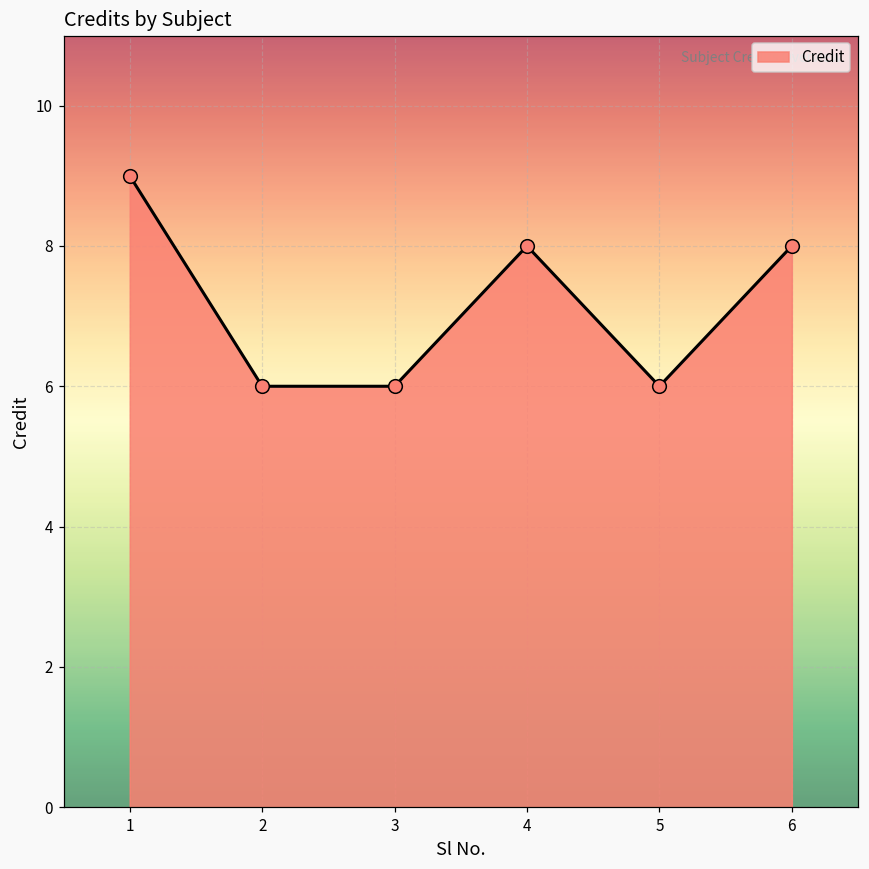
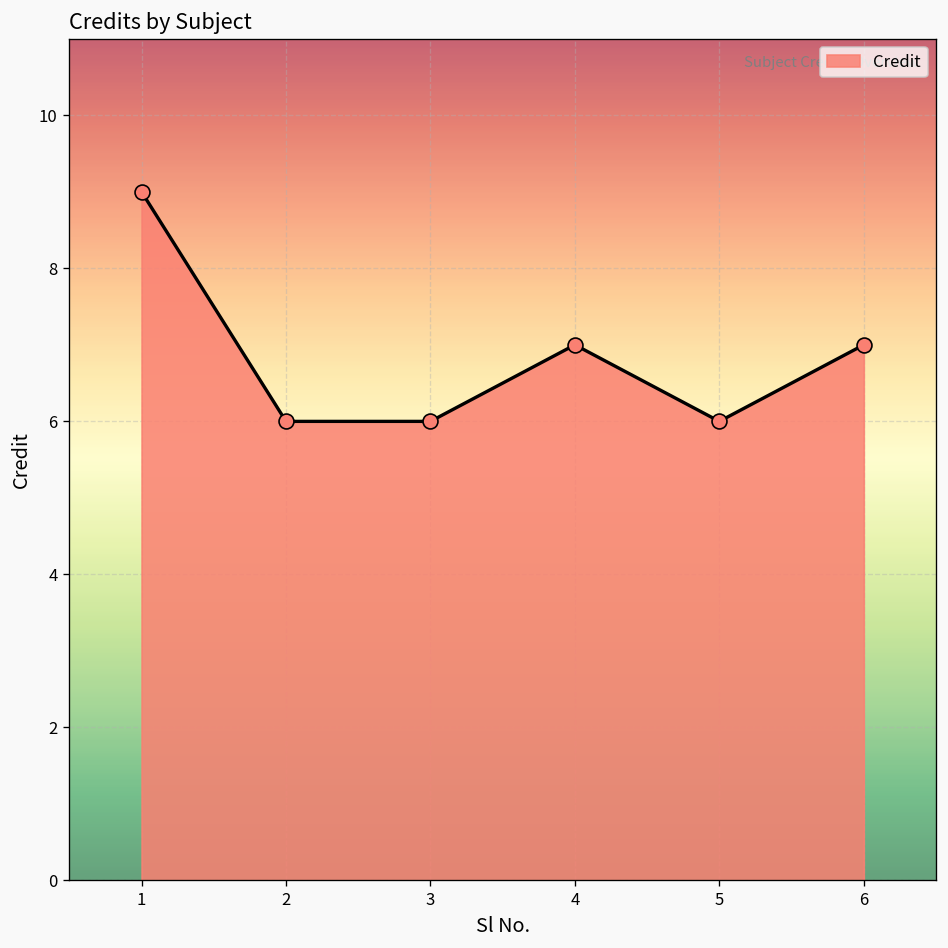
4: 8 -> 7
6: 8 -> 7
